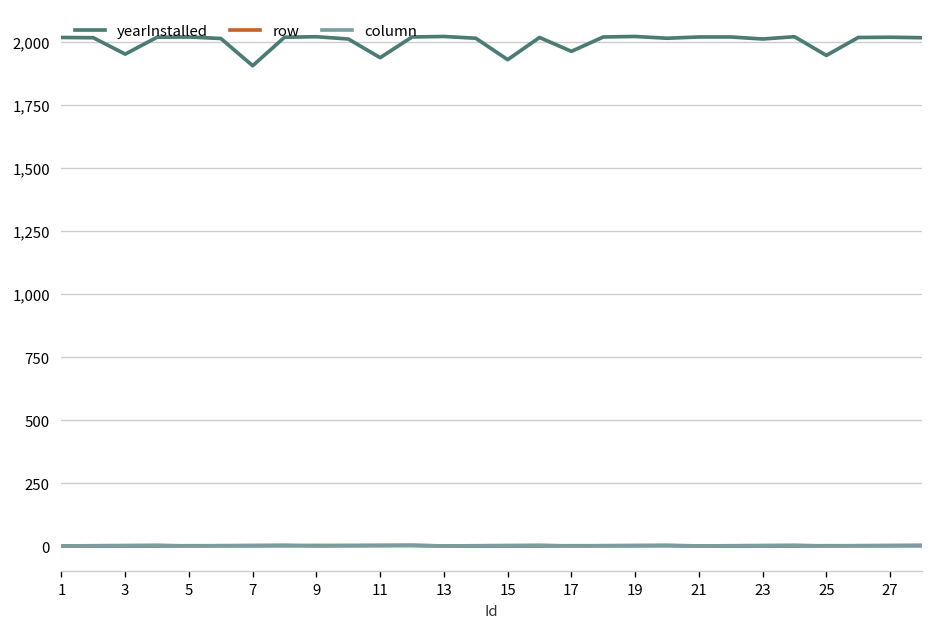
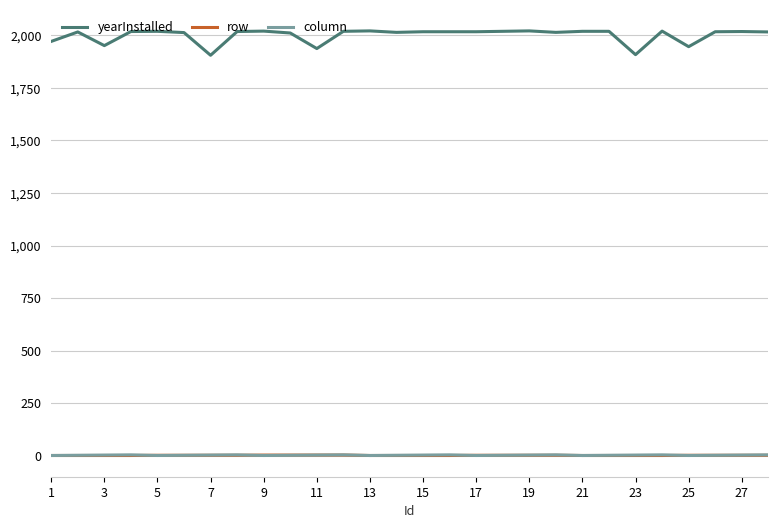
yearInstalled, 1: 2,020 -> 1,970
yearInstalled, 15: 1,930 -> 2,020
yearInstalled, 17: 1,960 -> 2,020
yearInstalled, 23: 2,010 -> 1,910
